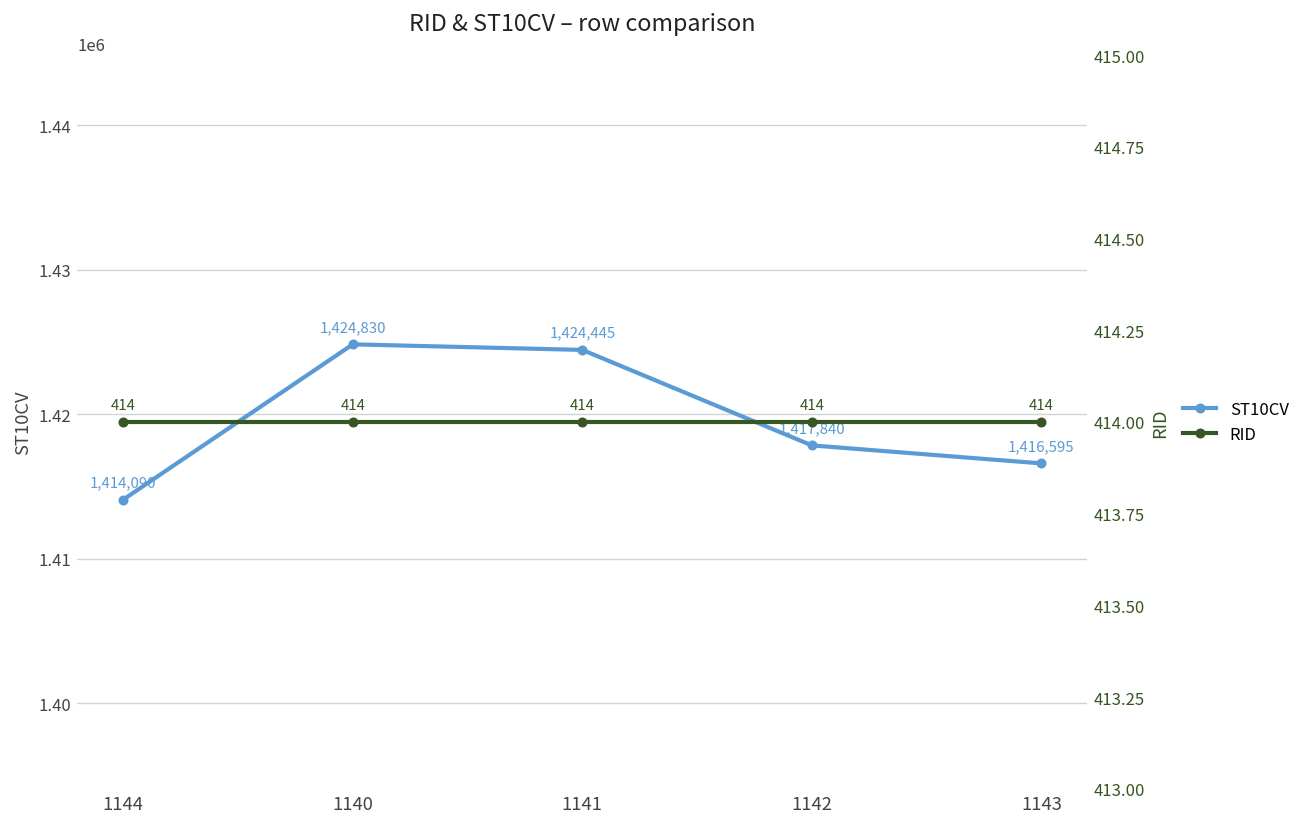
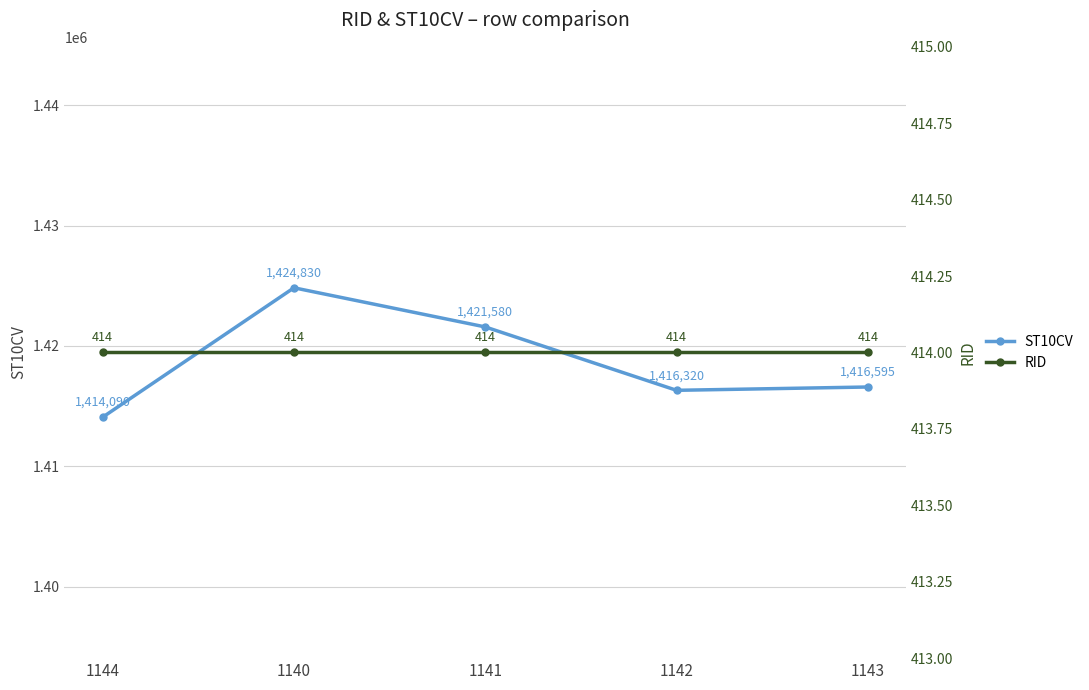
ST10CV, 1141: 1,424,445 -> 1,421,580
ST10CV, 1142: 1,417,840 -> 1,416,320
